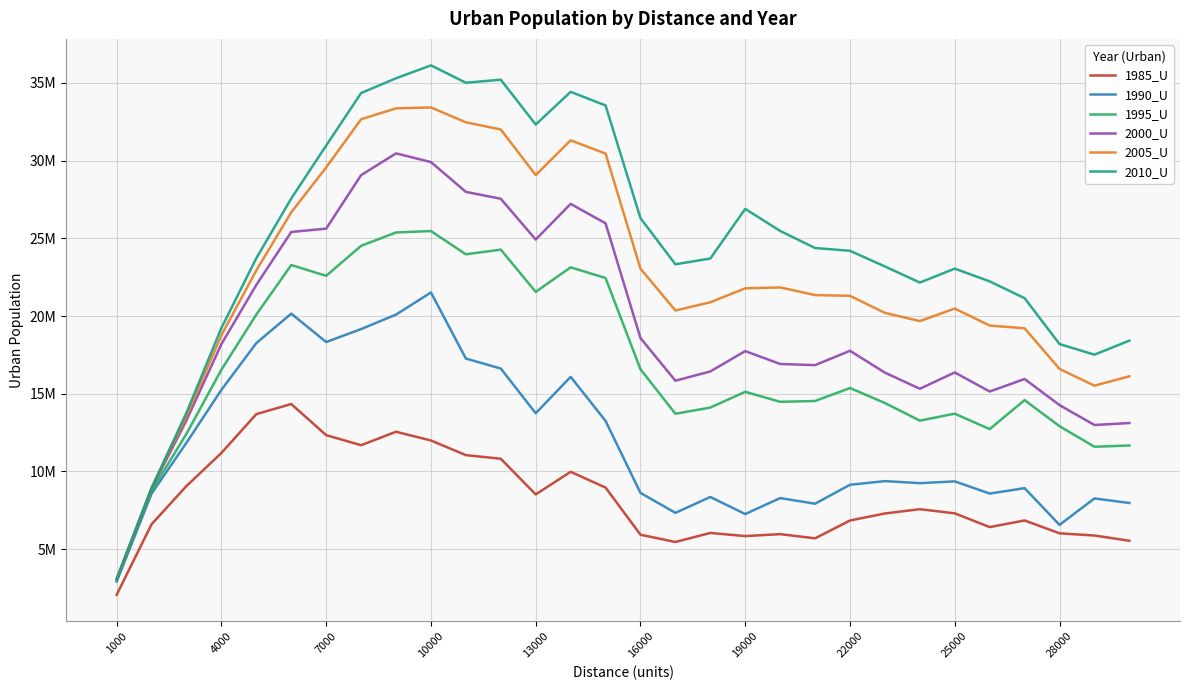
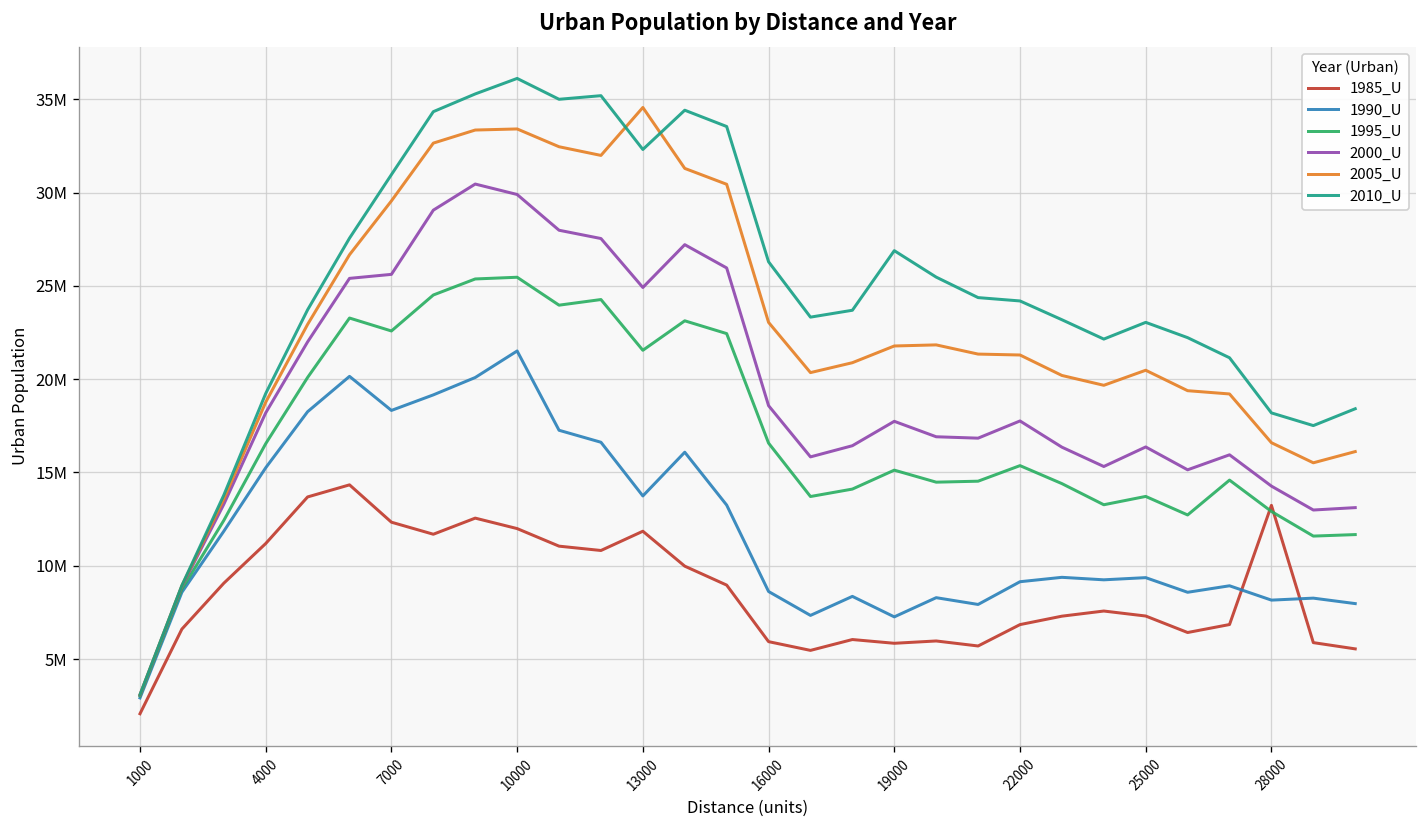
1985_U, 13000: 8500000 -> 11900000
2005_U, 13000: 29100000 -> 34600000
1985_U, 28000: 6000000 -> 13200000
1990_U, 28000: 6600000 -> 8200000
